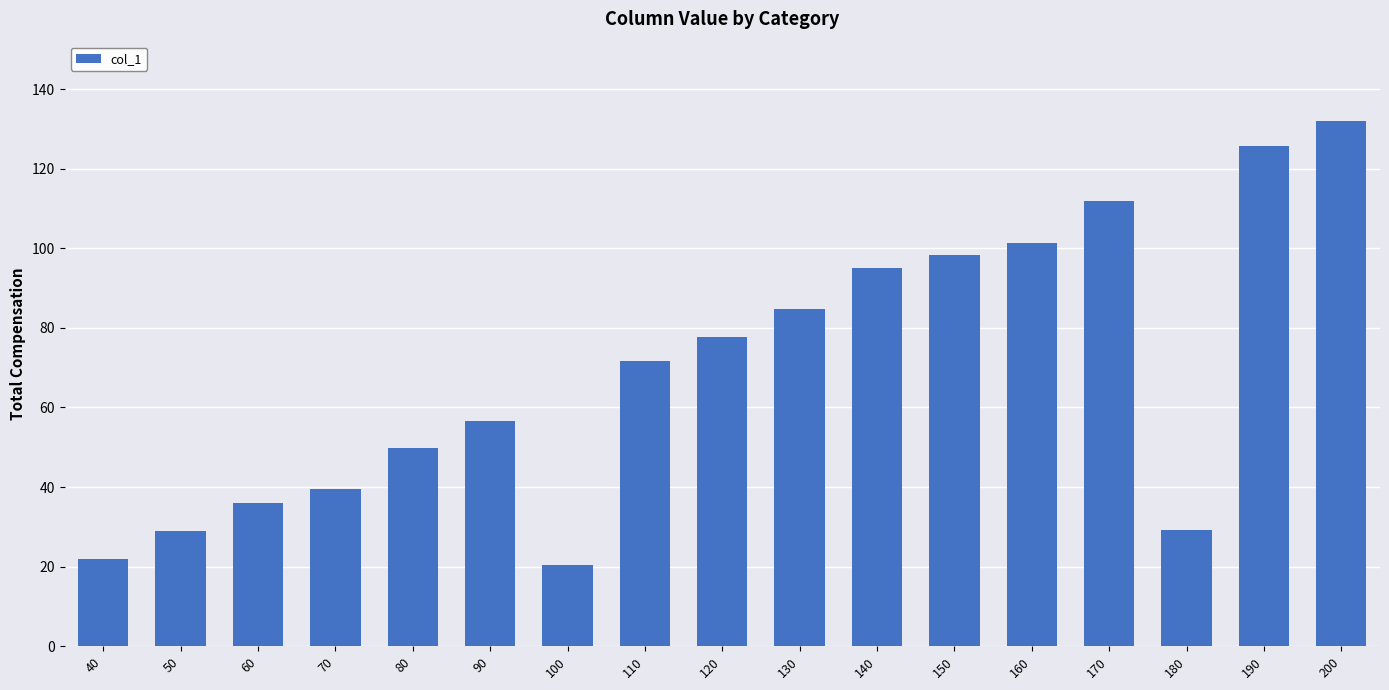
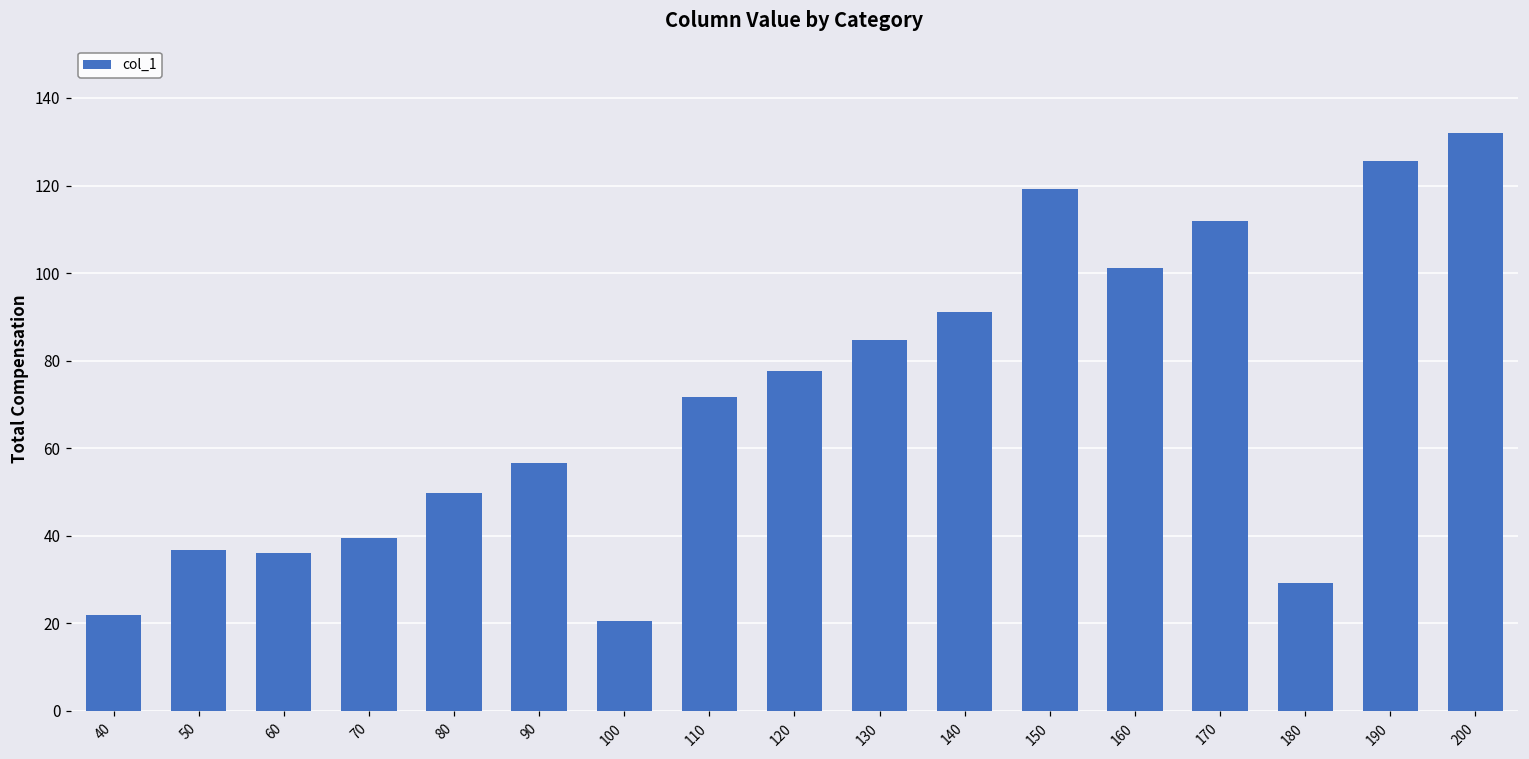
50: 29 -> 37
140: 95 -> 91
150: 98 -> 119
